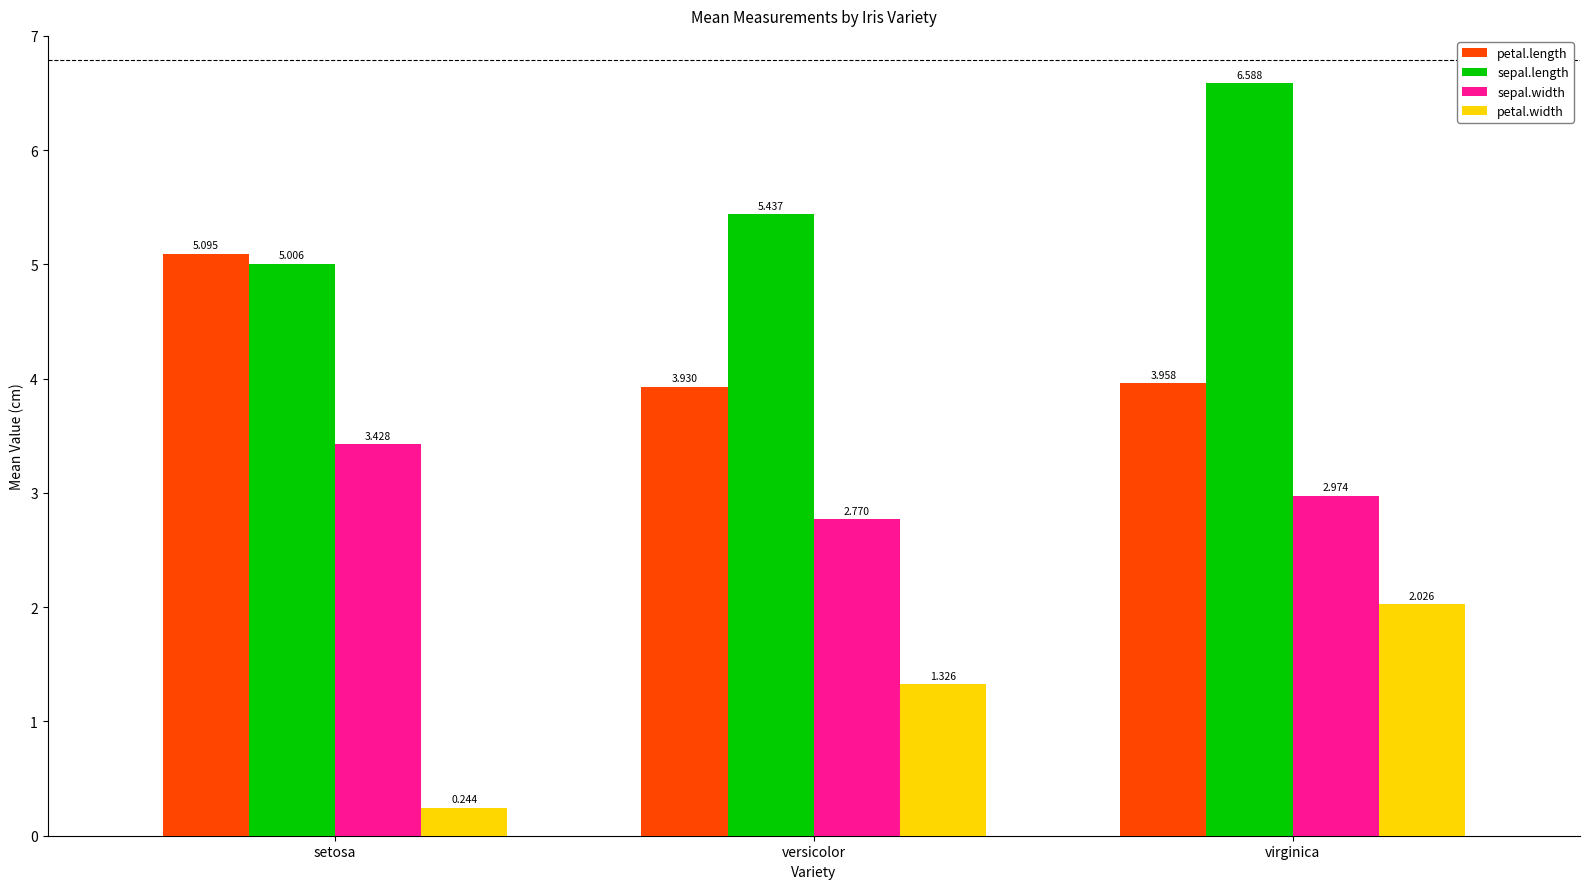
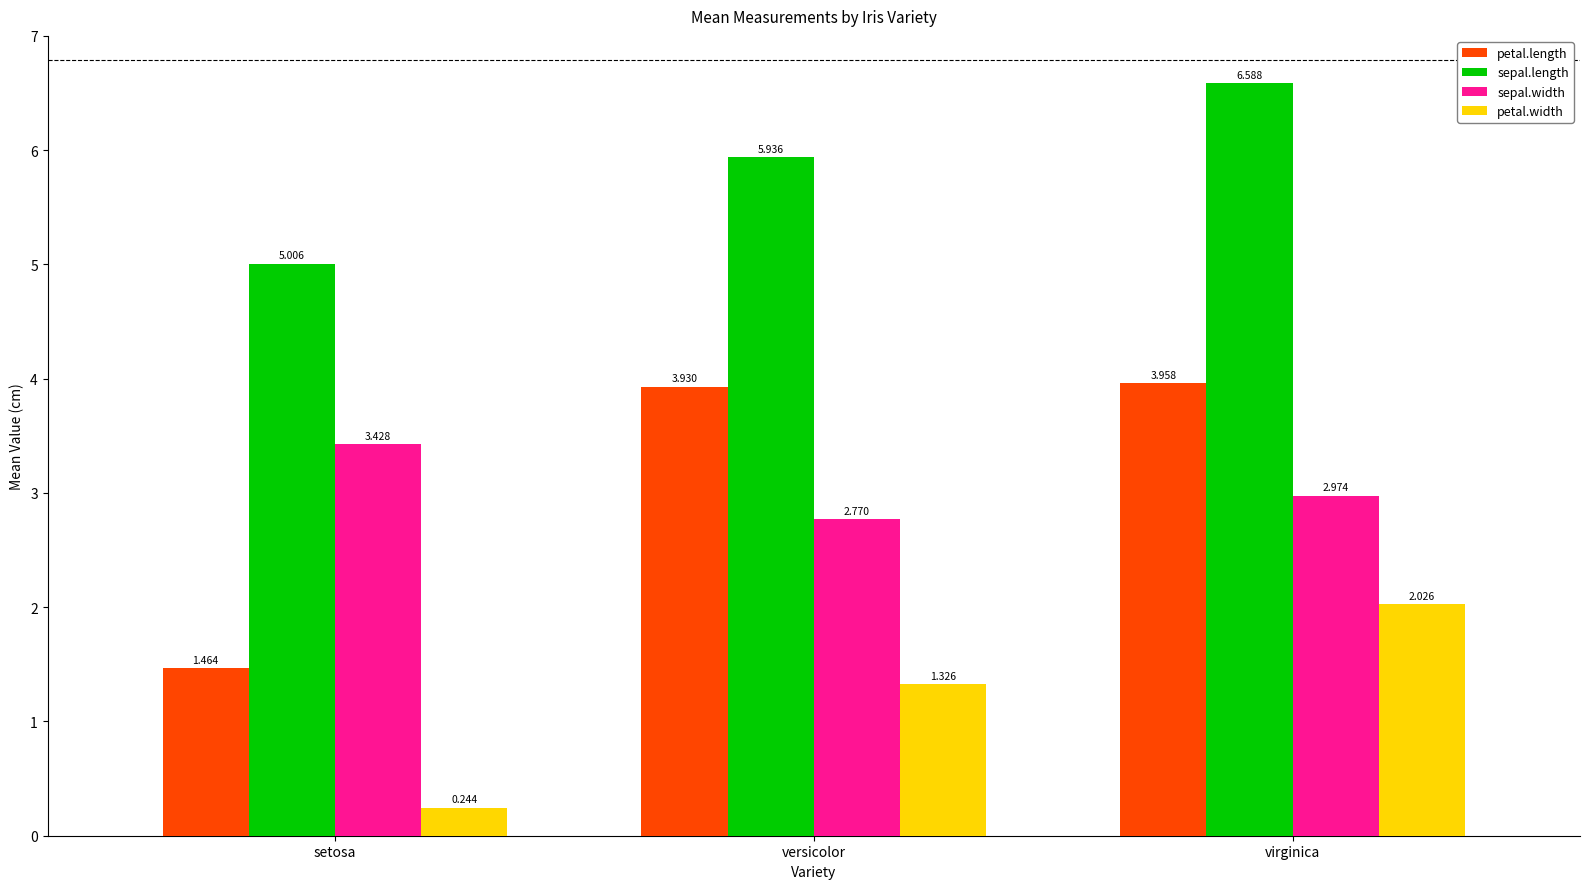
petal.length, setosa: 5.095 -> 1.464
sepal.length, versicolor: 5.437 -> 5.936
